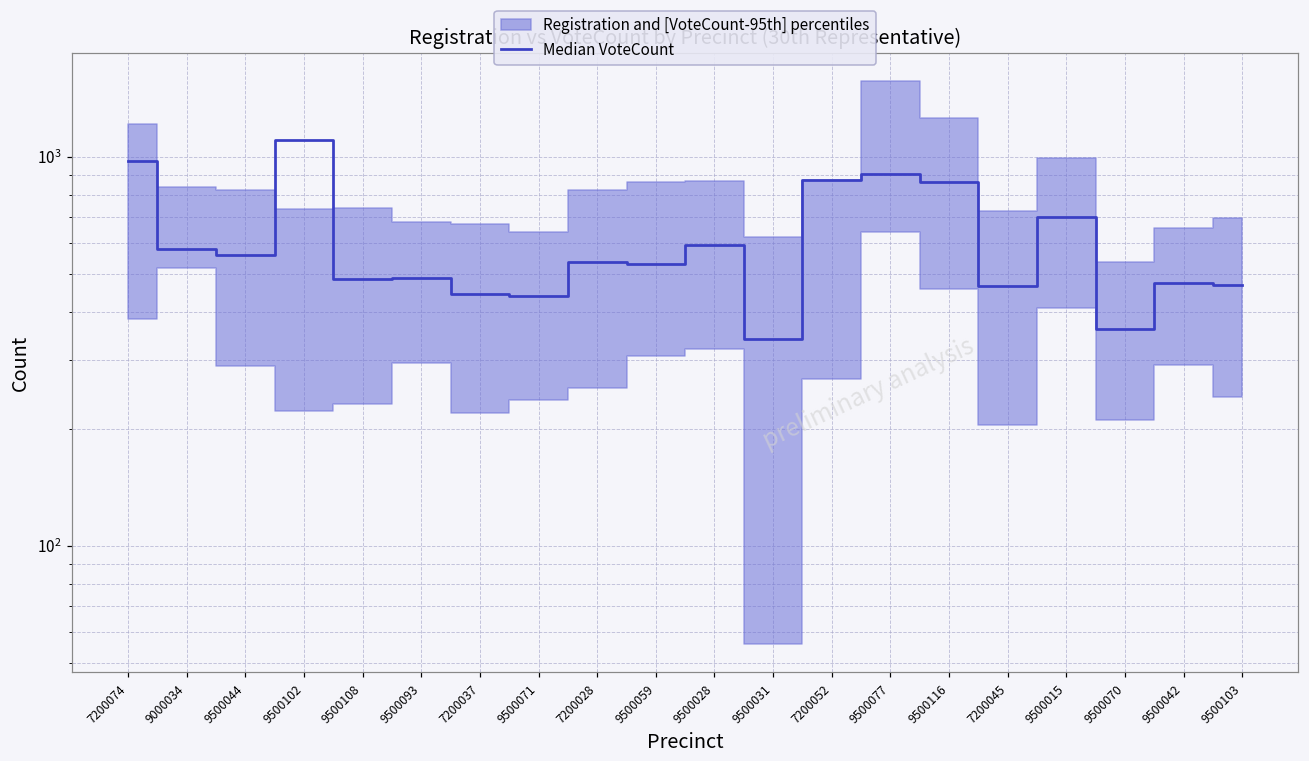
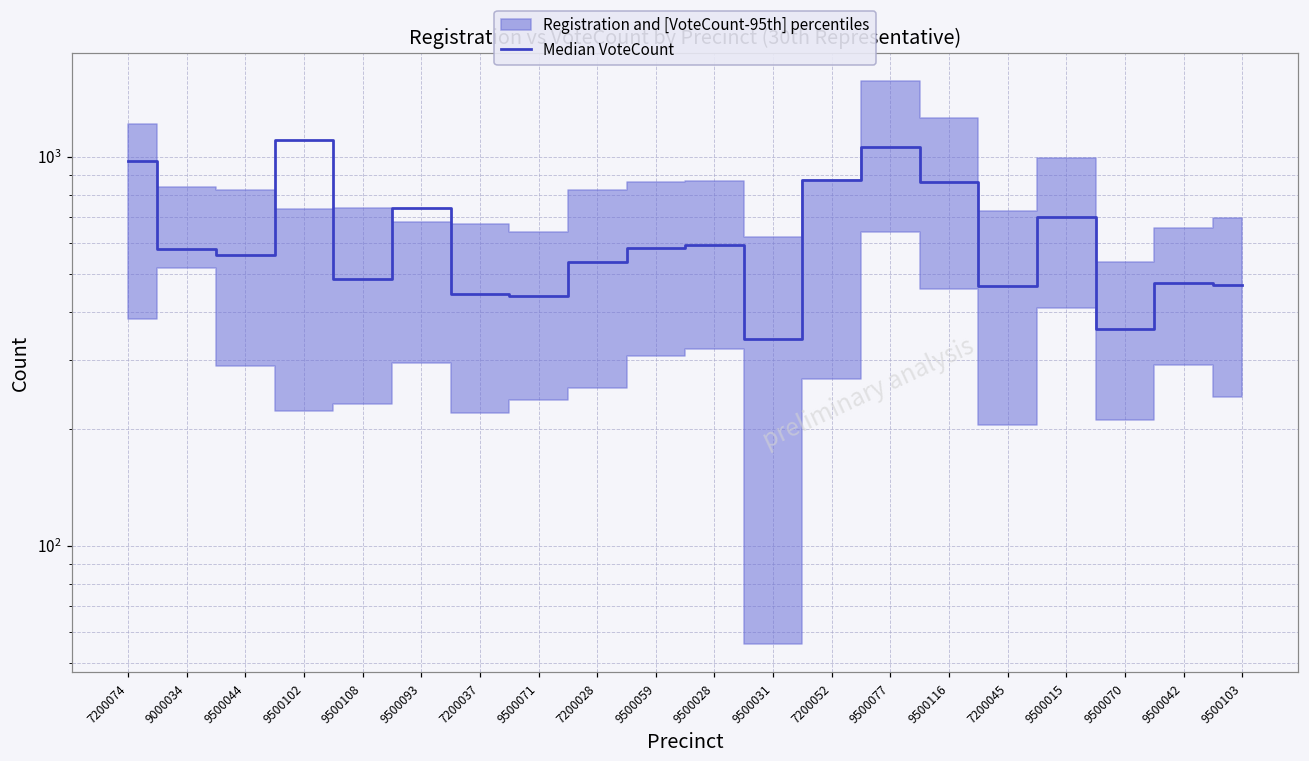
Median VoteCount, 9500093: 490 -> 740
Median VoteCount, 9500059: 530 -> 580
Median VoteCount, 9500077: 910 -> 1060
